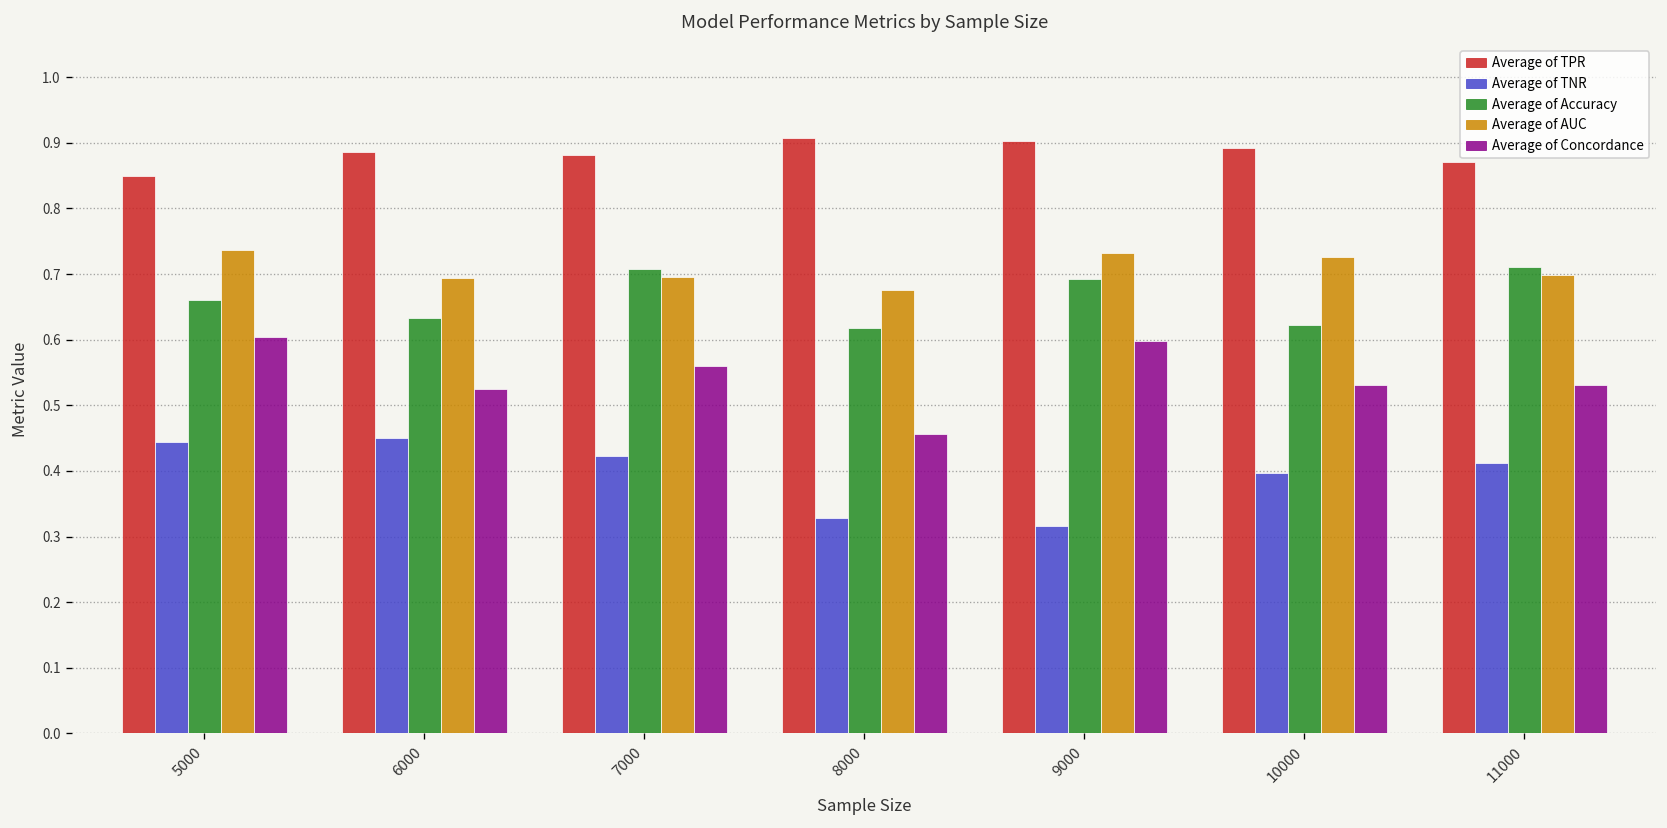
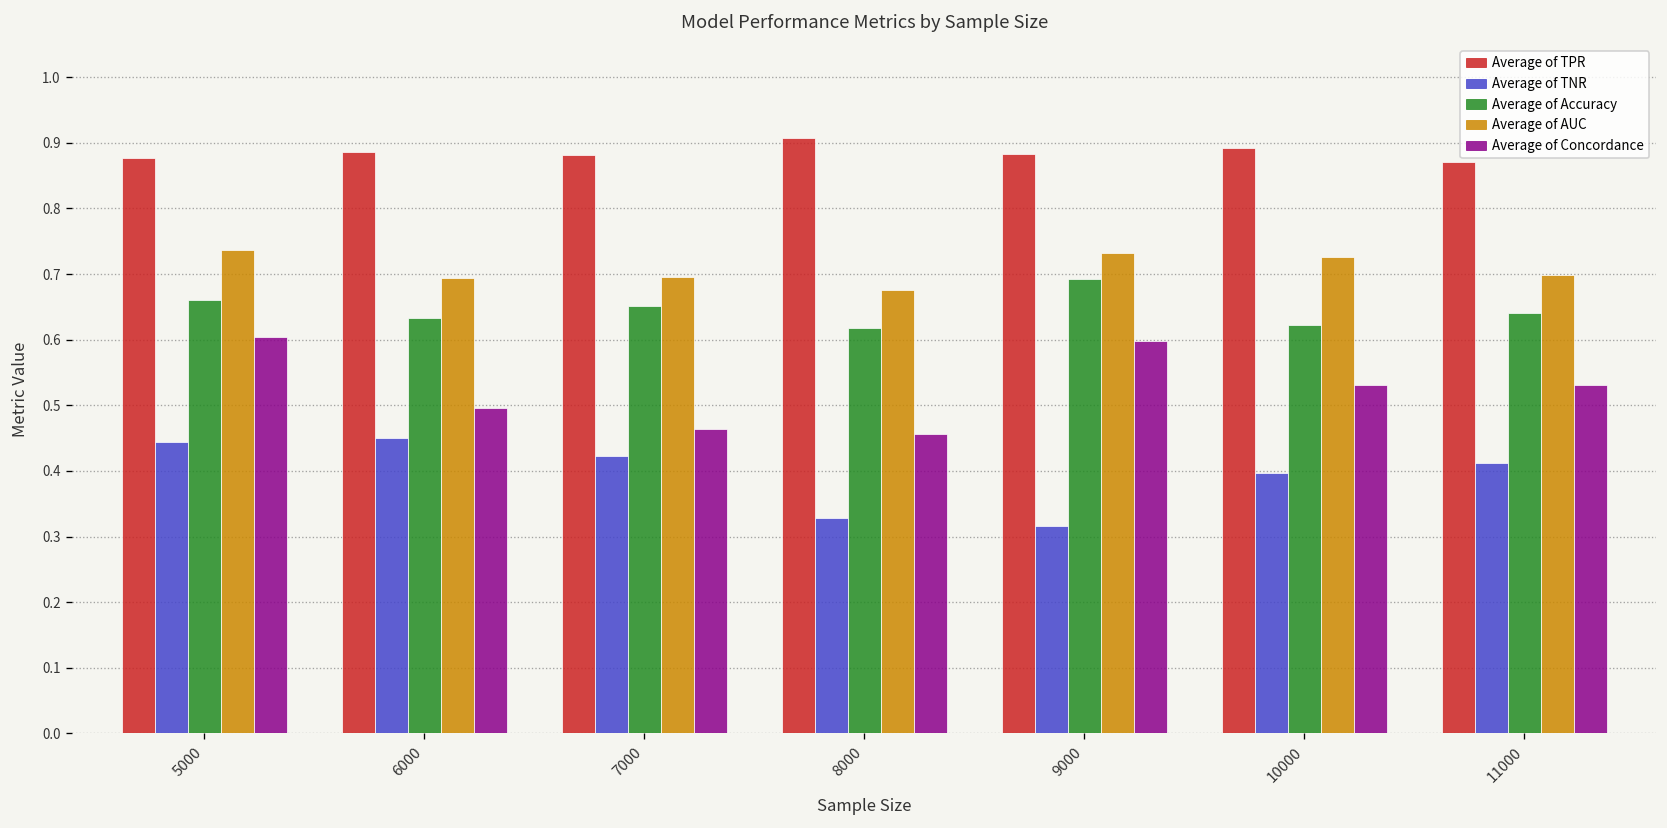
Average of TPR, 5000: 0.85 -> 0.88
Average of Concordance, 6000: 0.52 -> 0.50
Average of Accuracy, 7000: 0.71 -> 0.65
Average of Concordance, 7000: 0.56 -> 0.46
Average of TPR, 9000: 0.90 -> 0.88
Average of Accuracy, 11000: 0.71 -> 0.64
